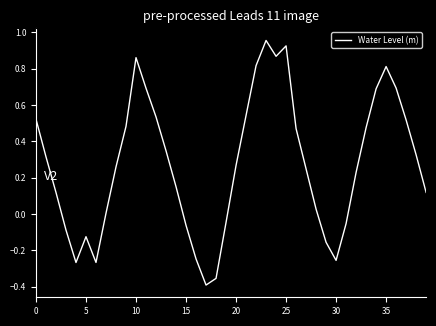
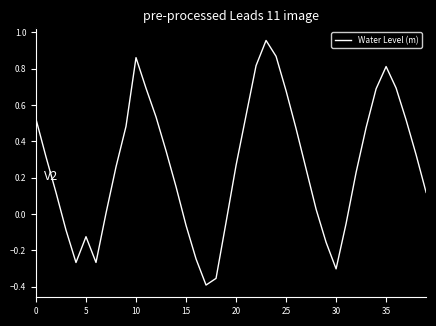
25: 0.93 -> 0.68
30: -0.26 -> -0.30
